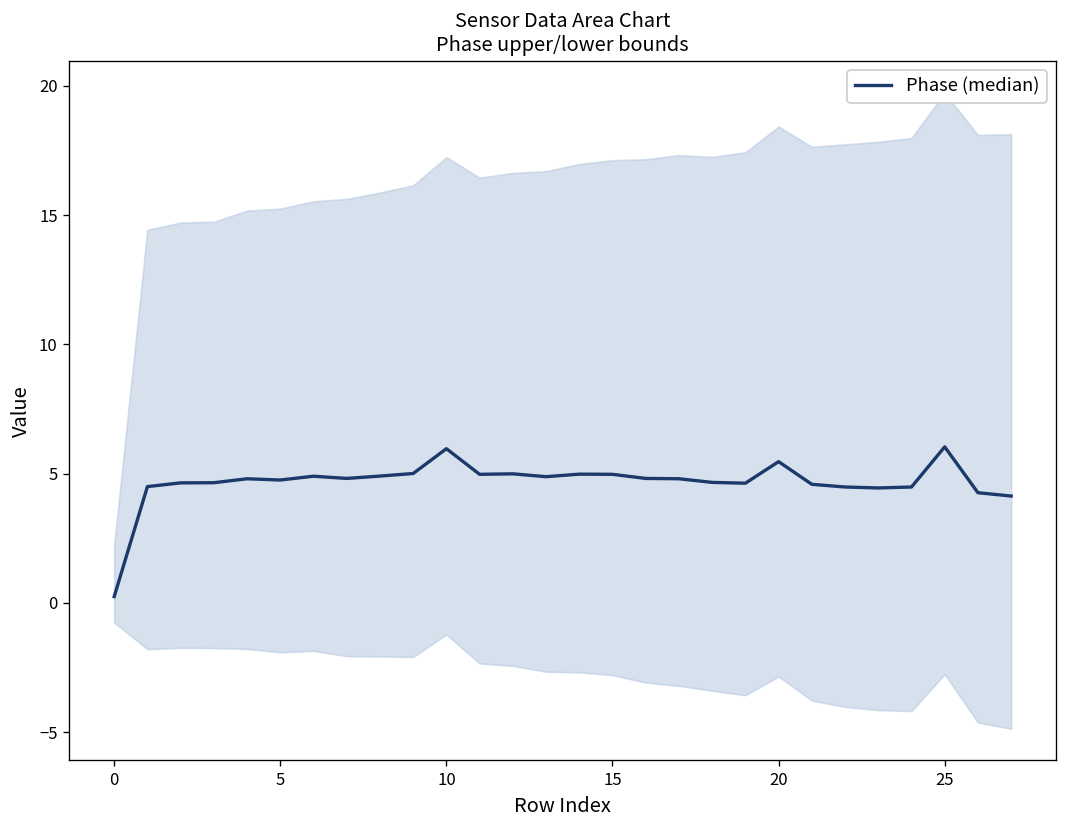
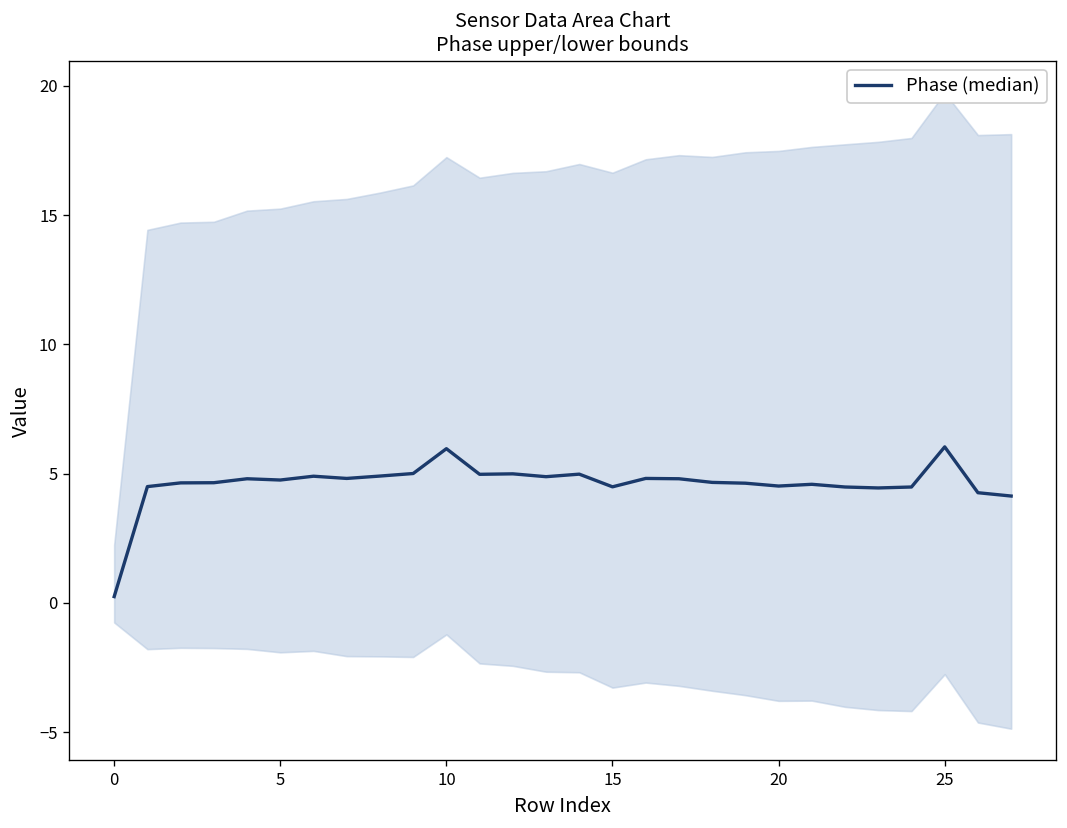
Phase (median), 15: 5.0 -> 4.5
Phase (median), 20: 5.5 -> 4.5
